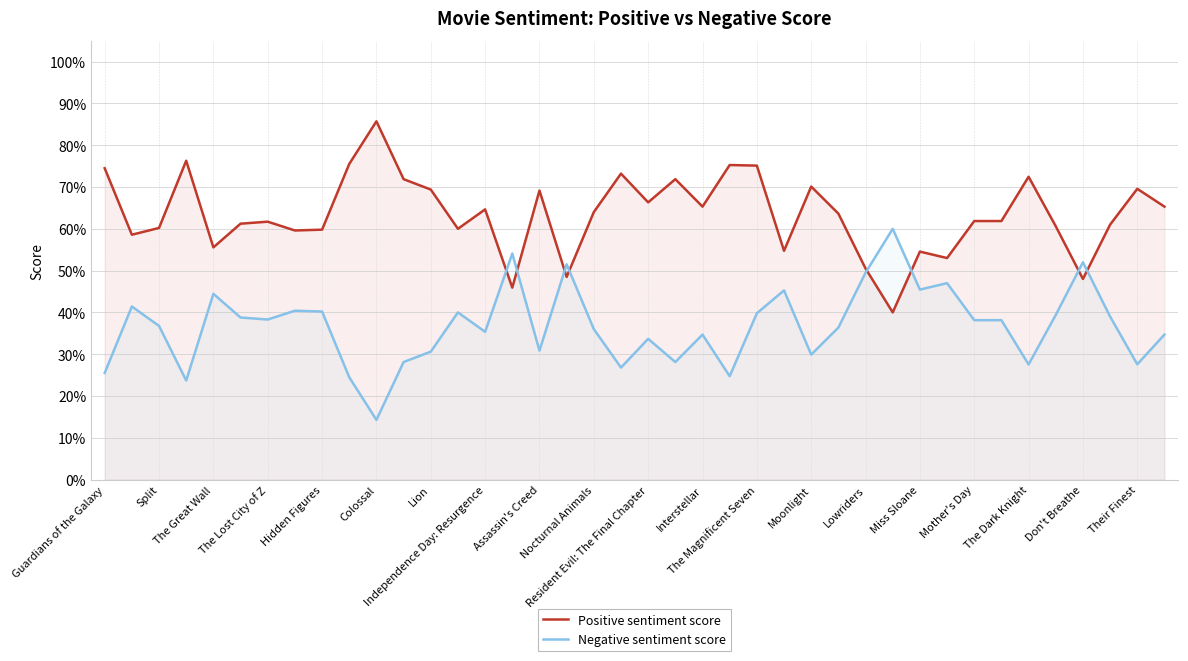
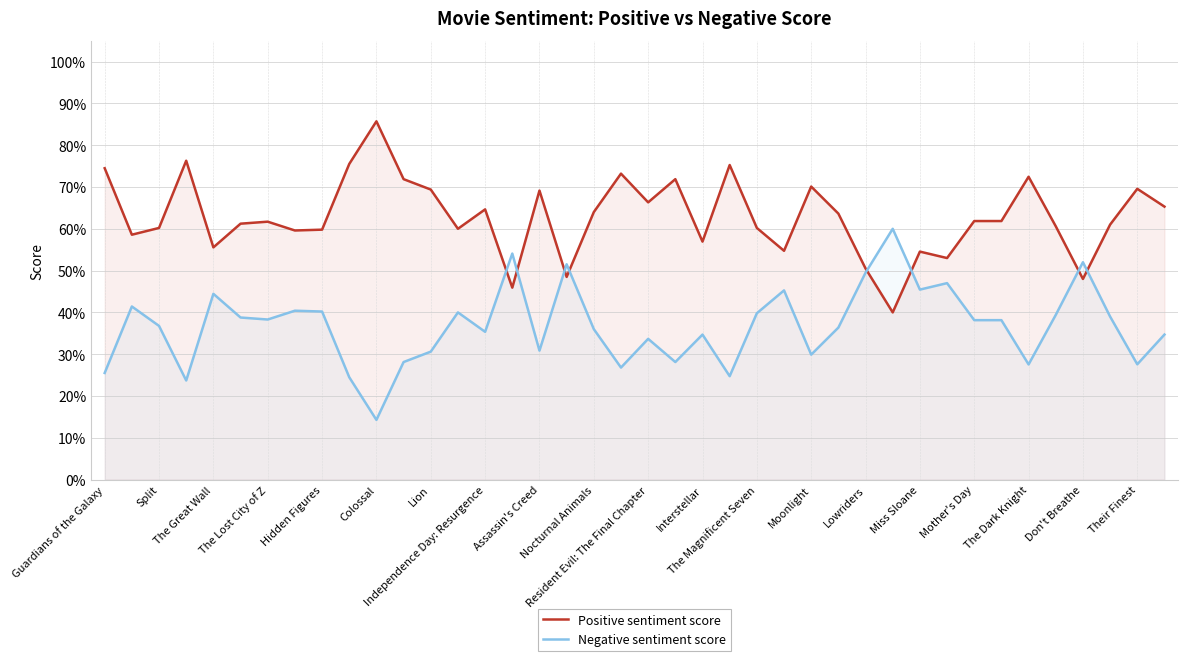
Positive sentiment score, Interstellar: 65% -> 57%
Positive sentiment score, The Magnificent Seven: 75% -> 60%
